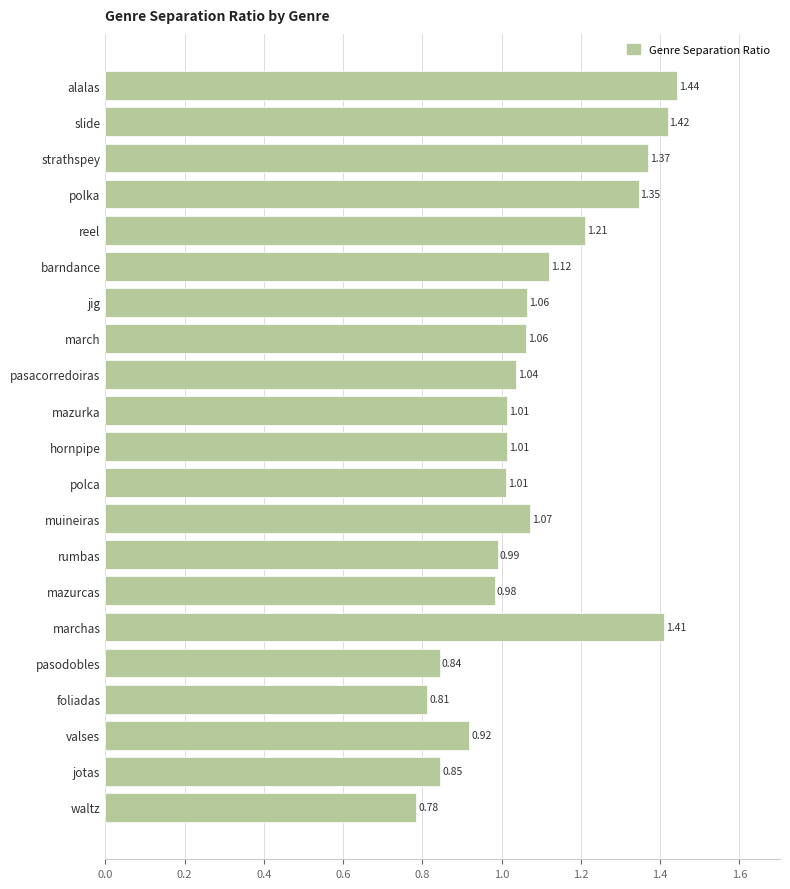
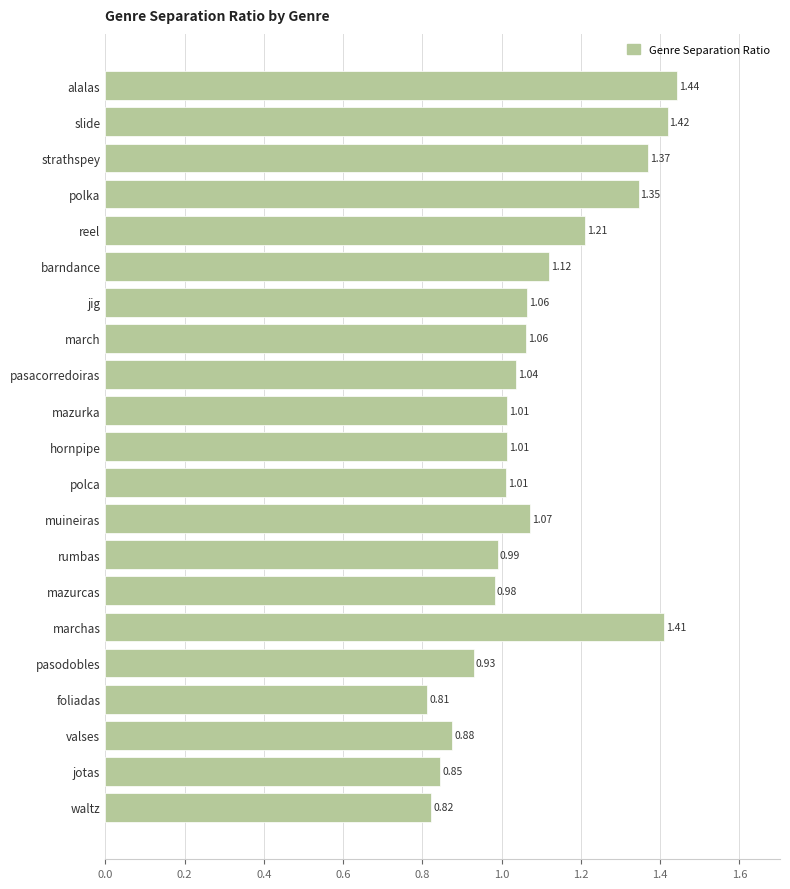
pasodobles: 0.84 -> 0.93
valses: 0.92 -> 0.88
waltz: 0.78 -> 0.82
